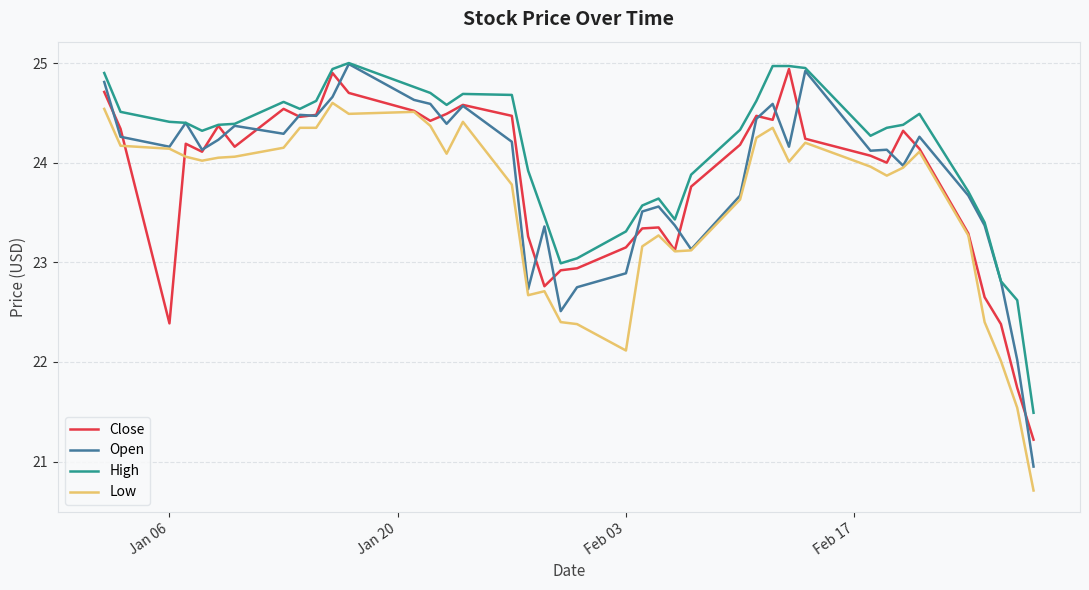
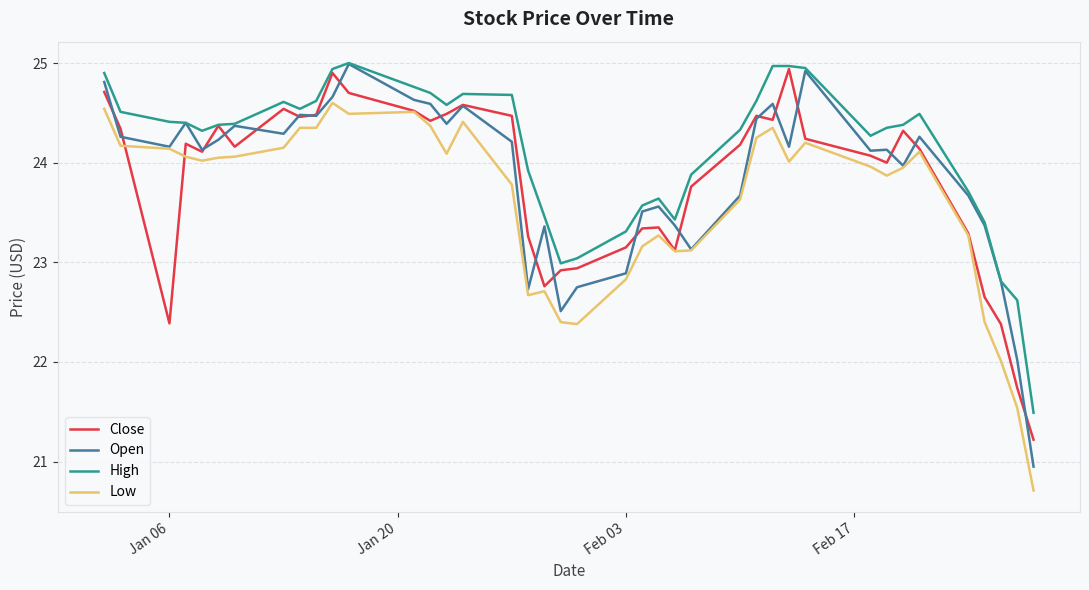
Low, Feb 03: 22.1 -> 22.8
